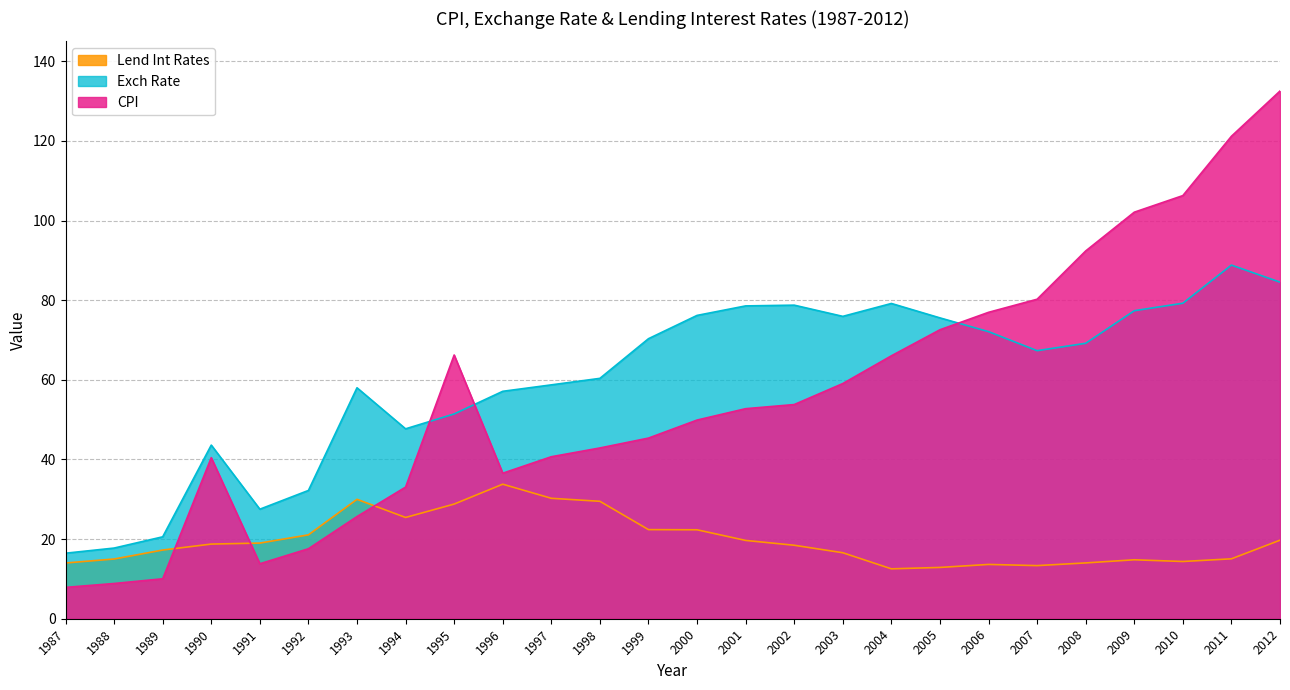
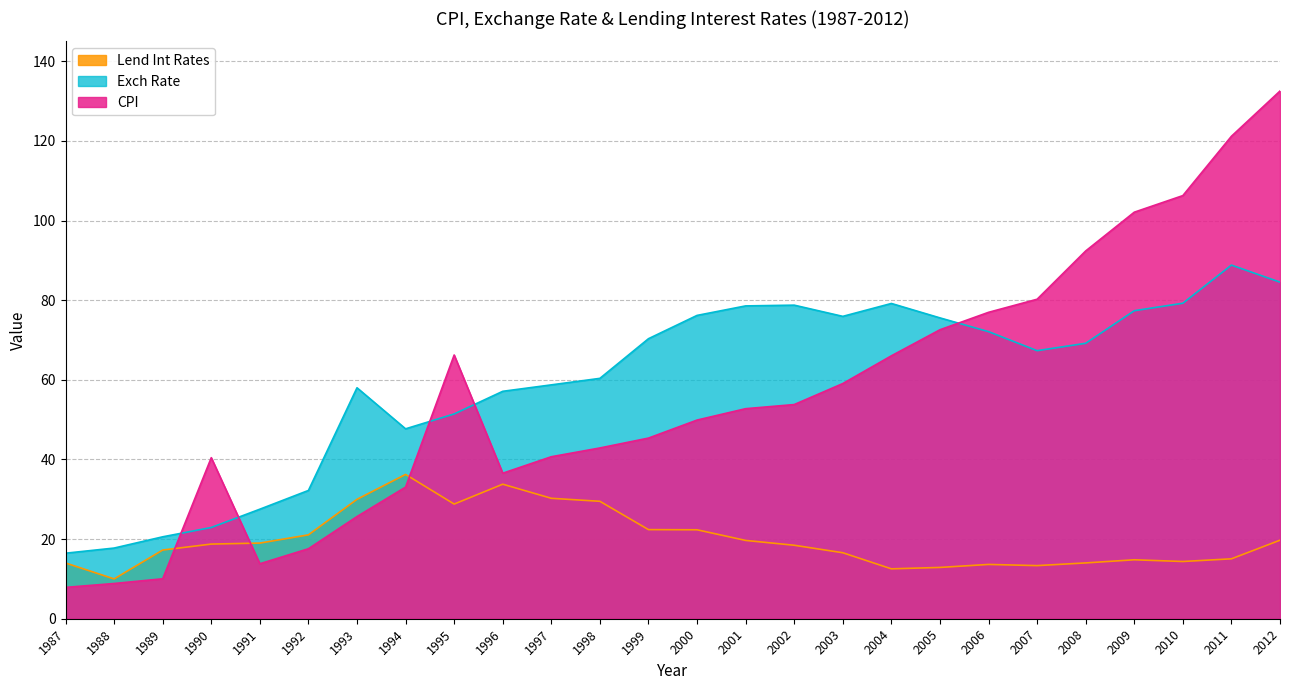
Lend Int Rates, 1988: 15 -> 10
Exch Rate, 1990: 44 -> 23
Lend Int Rates, 1994: 25 -> 36
